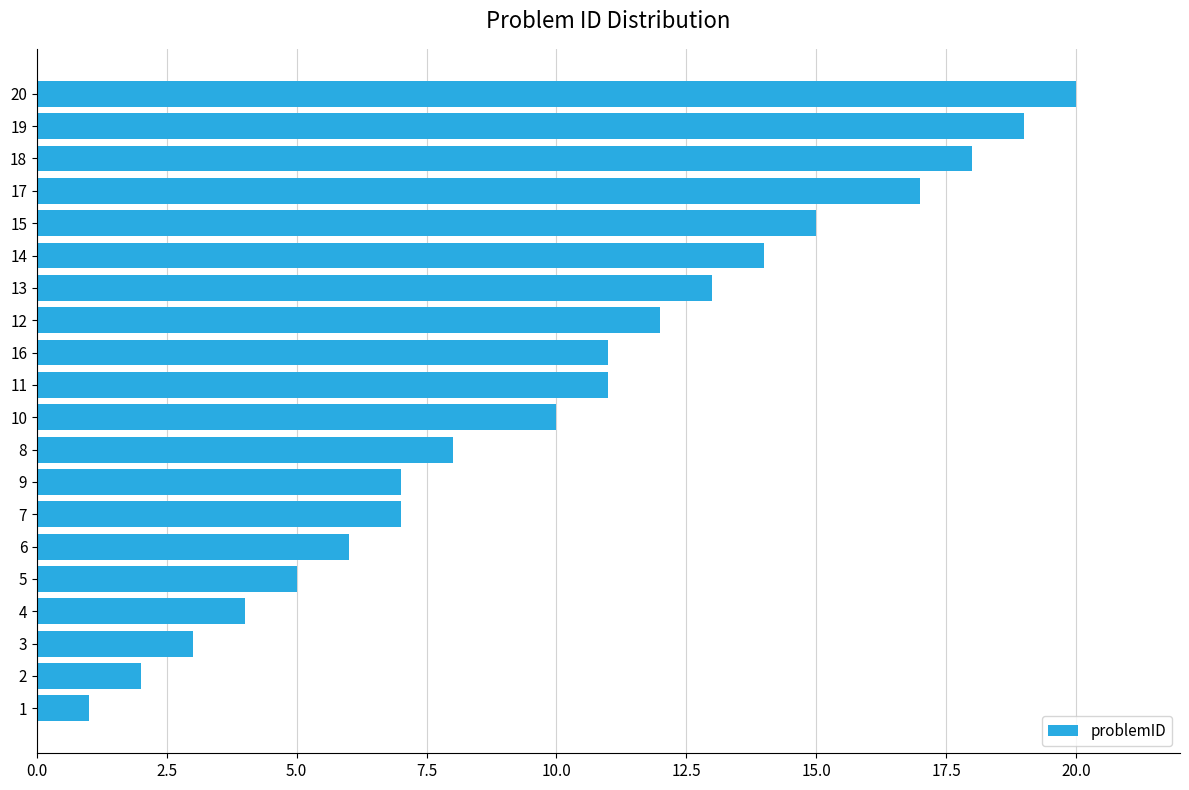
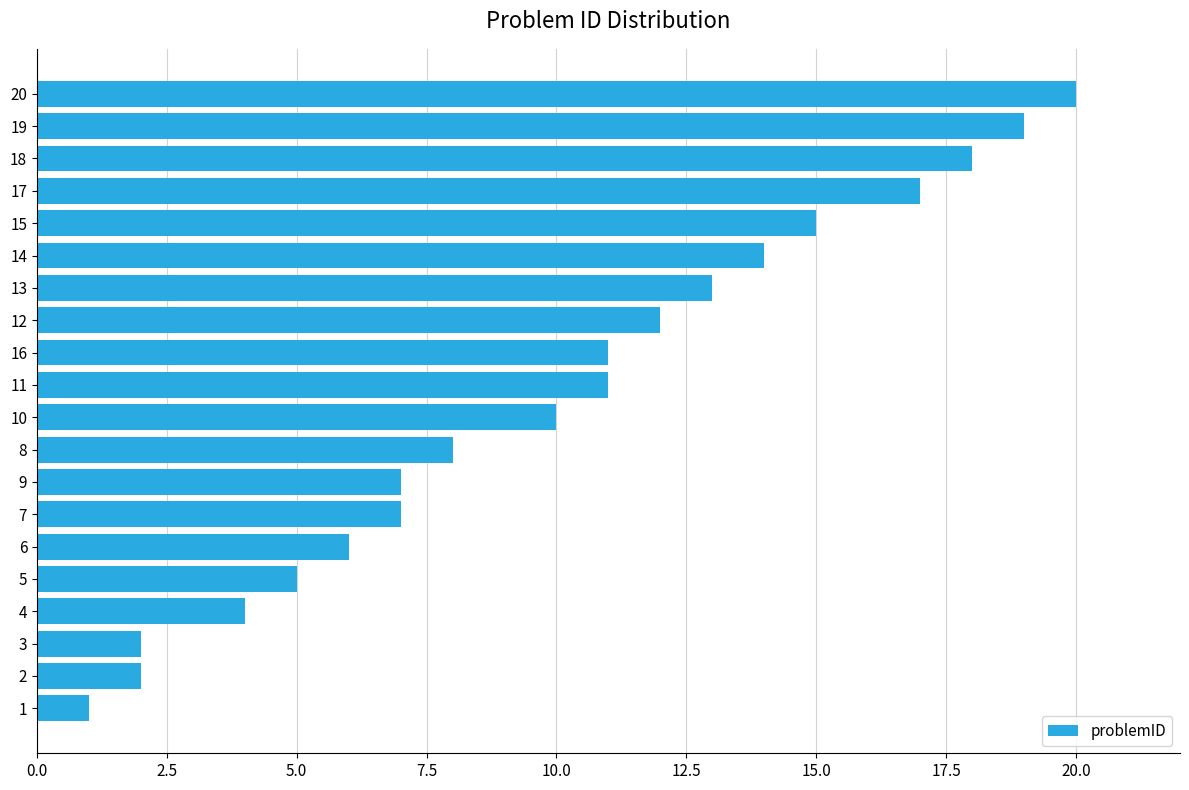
3: 3 -> 2
